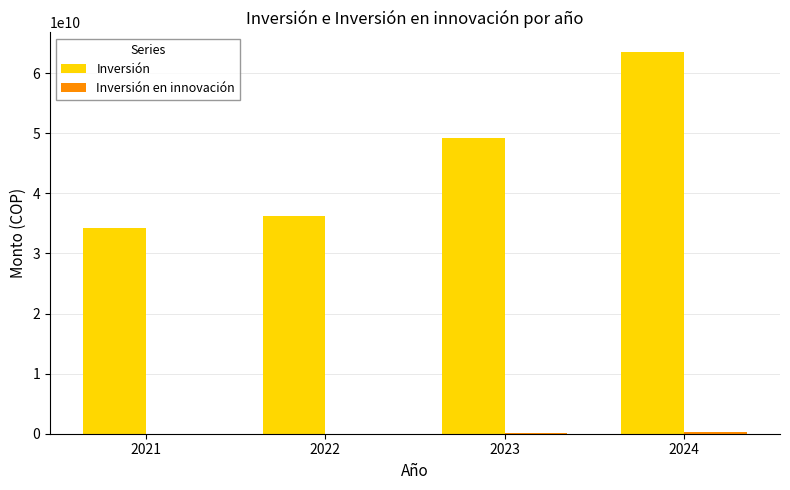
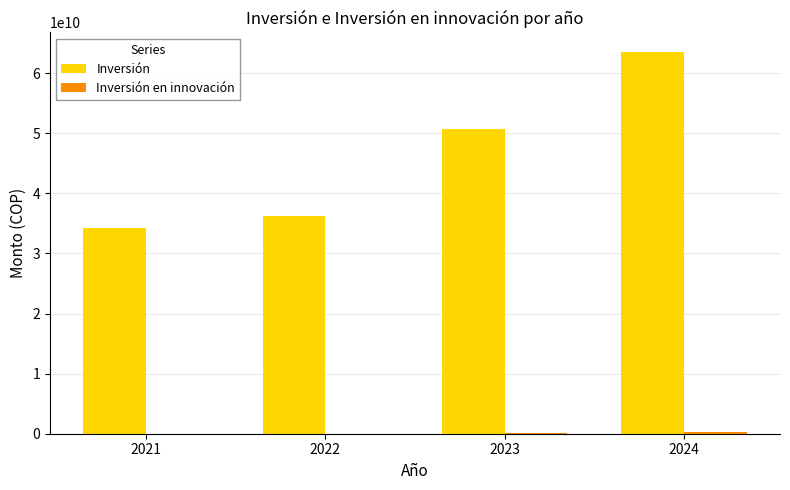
Inversión, 2023: 49000000000 -> 51000000000
